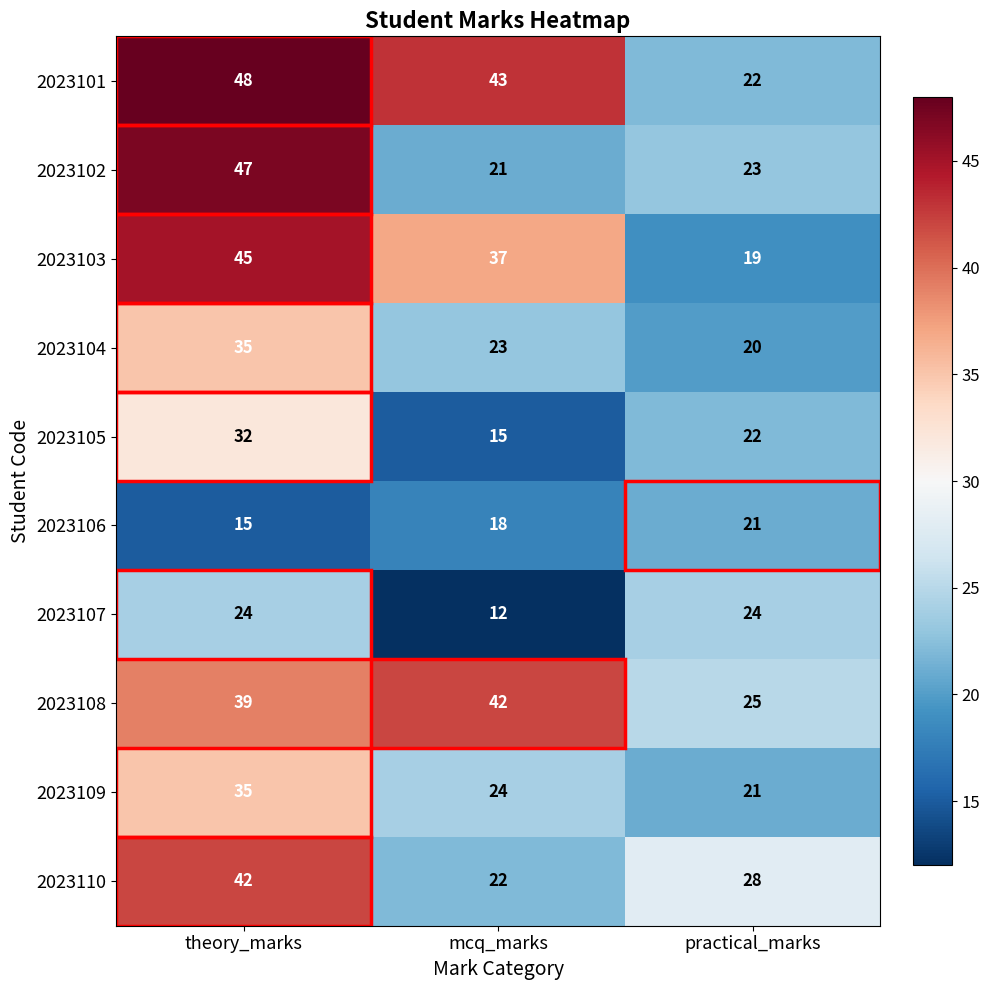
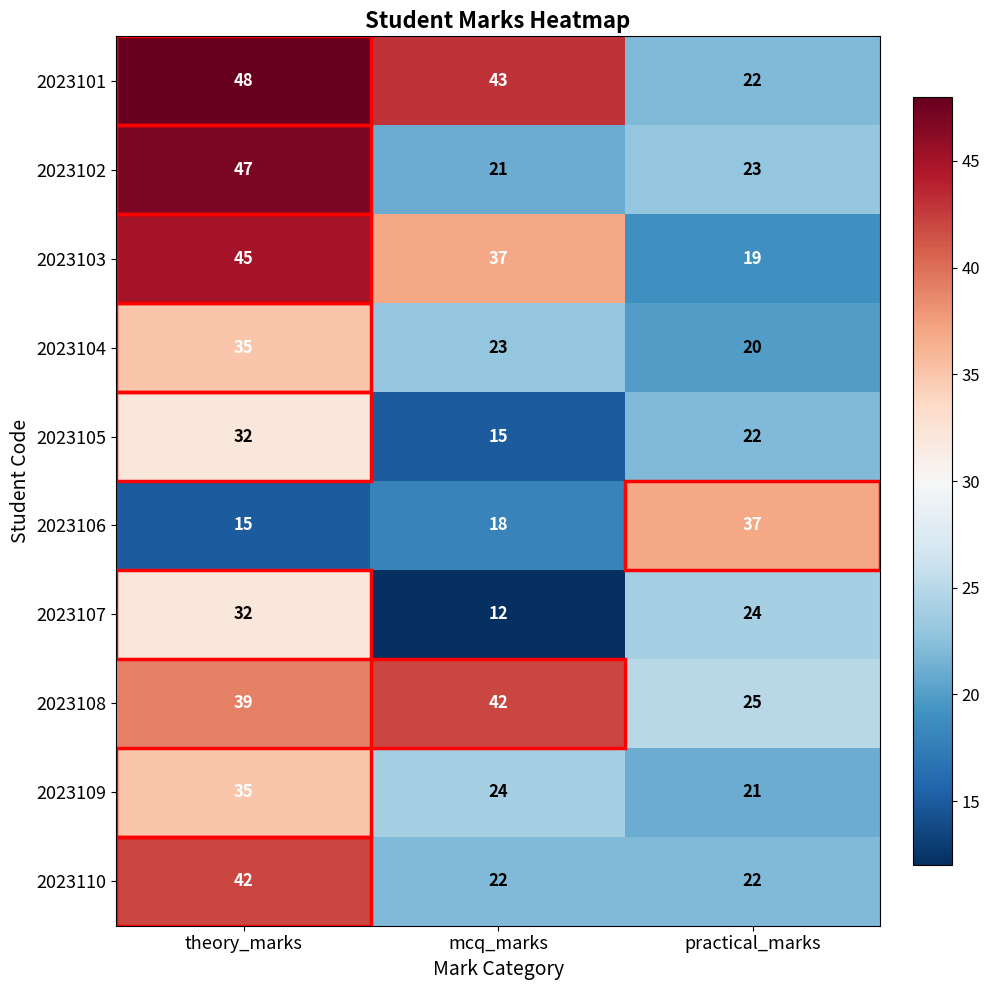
2023106, practical_marks: 21 -> 37
2023107, theory_marks: 24 -> 32
2023110, practical_marks: 28 -> 22
